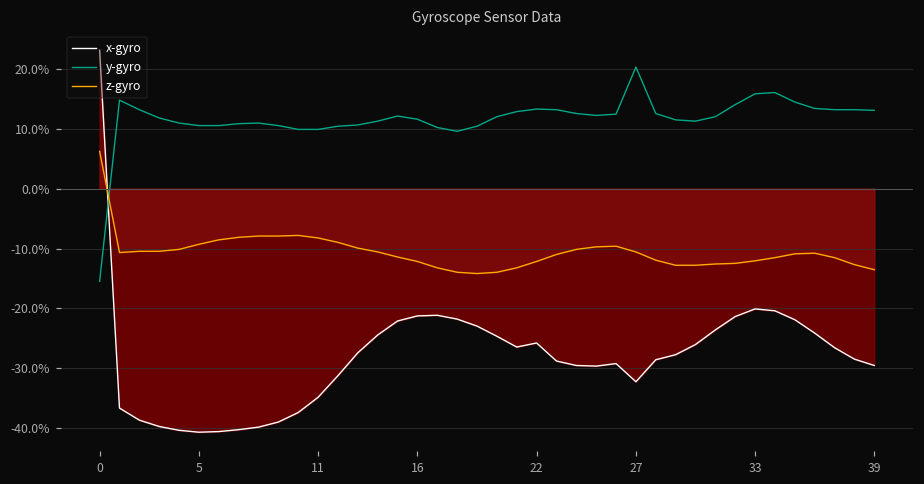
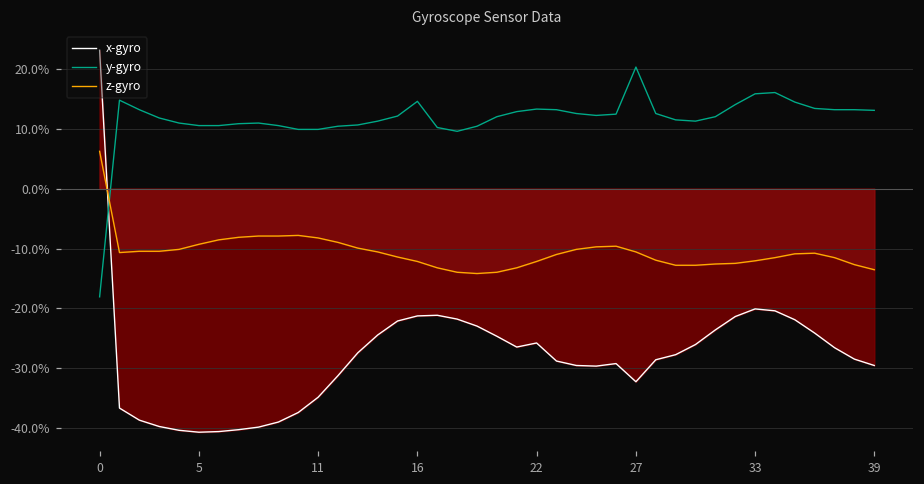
y-gyro, 0: -15% -> -18%
y-gyro, 16: 12% -> 15%
